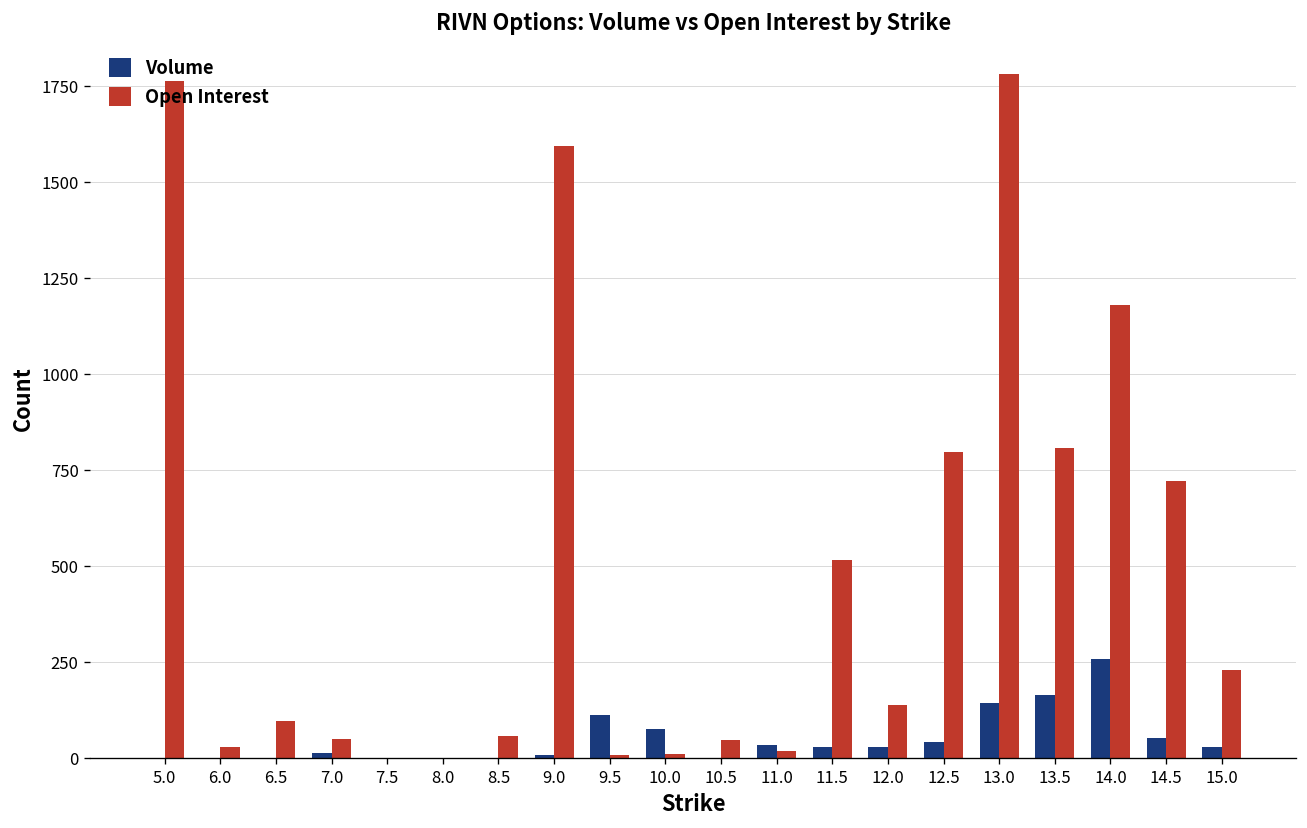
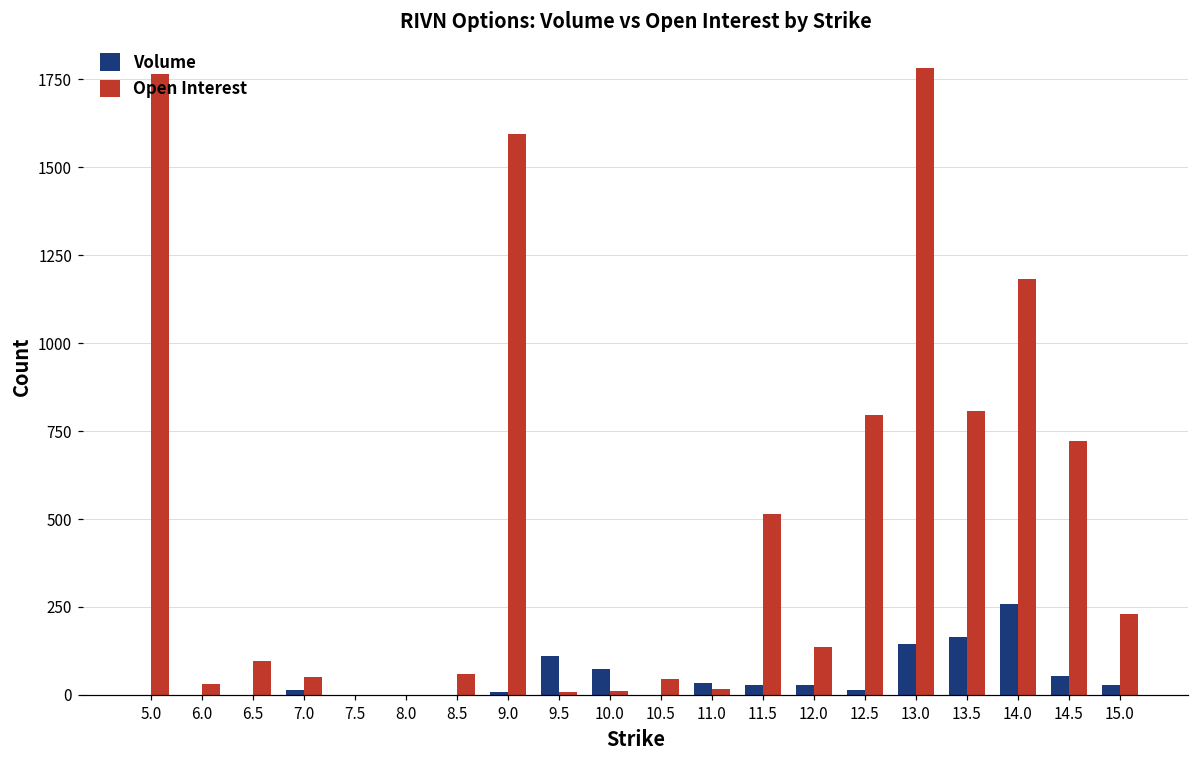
Volume, 12.5: 40 -> 10
